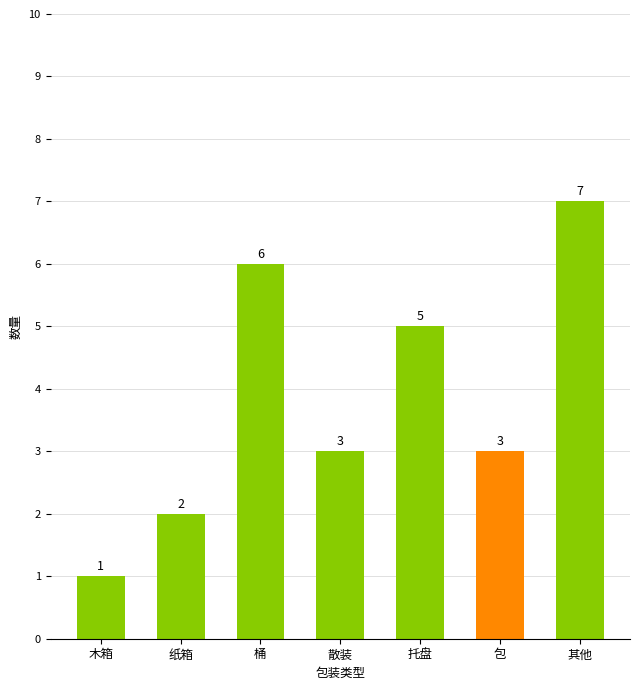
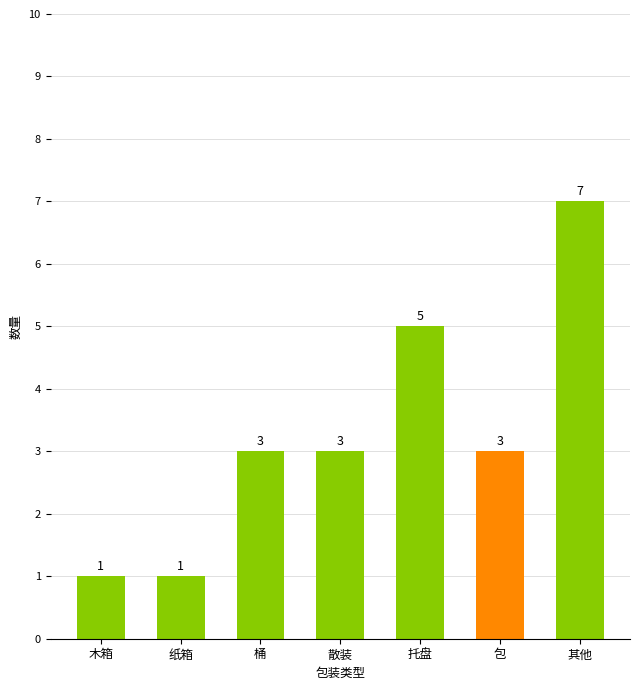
纸箱: 2 -> 1
桶: 6 -> 3
